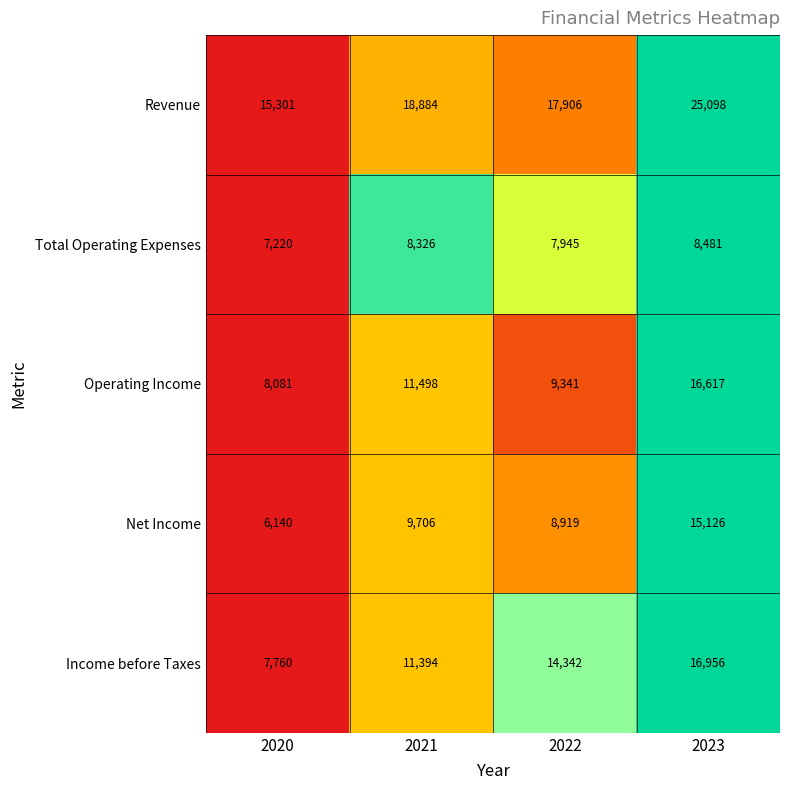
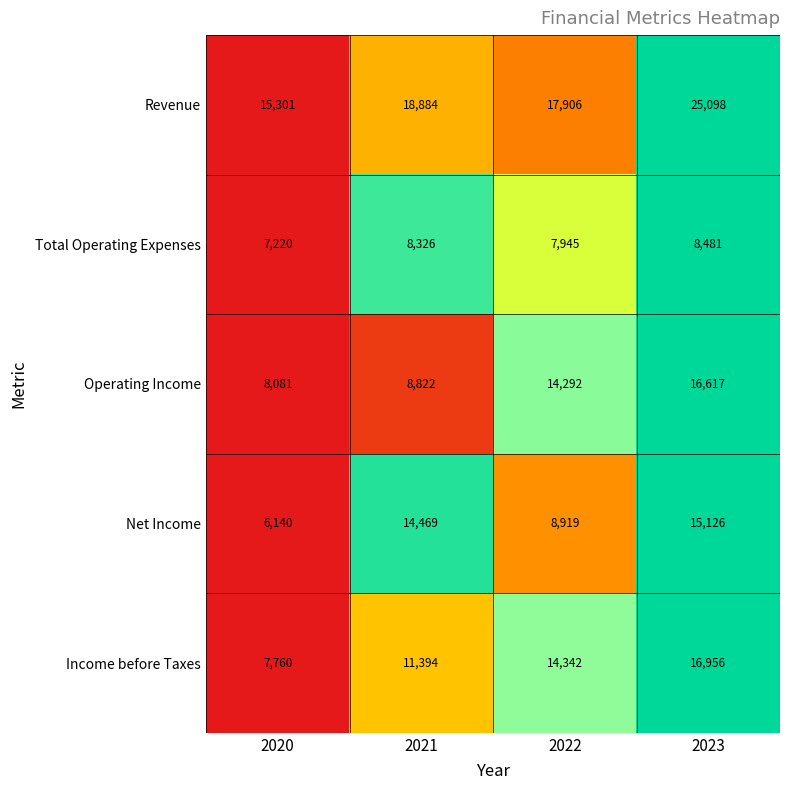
Operating Income, 2021: 11,498 -> 8,822
Operating Income, 2022: 9,341 -> 14,292
Net Income, 2021: 9,706 -> 14,469
